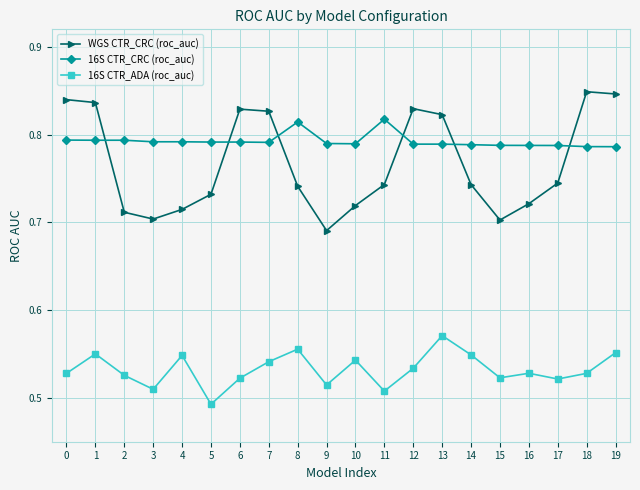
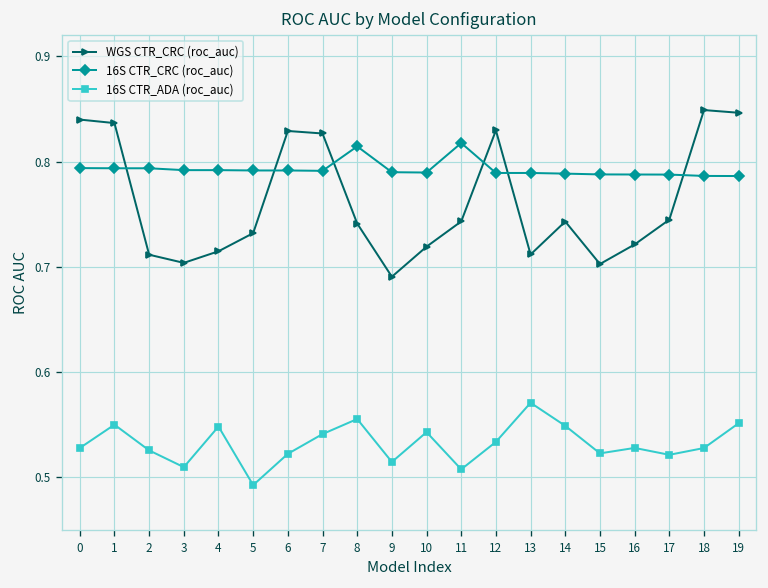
WGS CTR_CRC (roc_auc), 13: 0.82 -> 0.71
